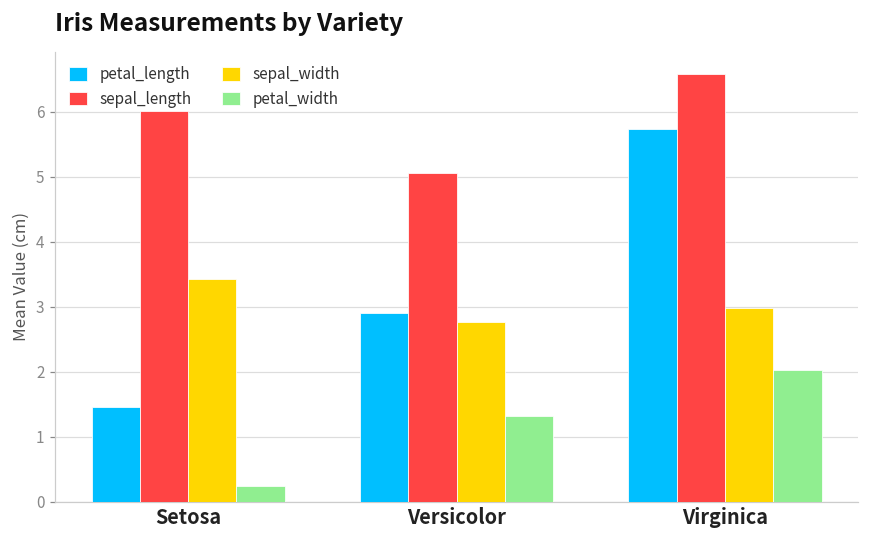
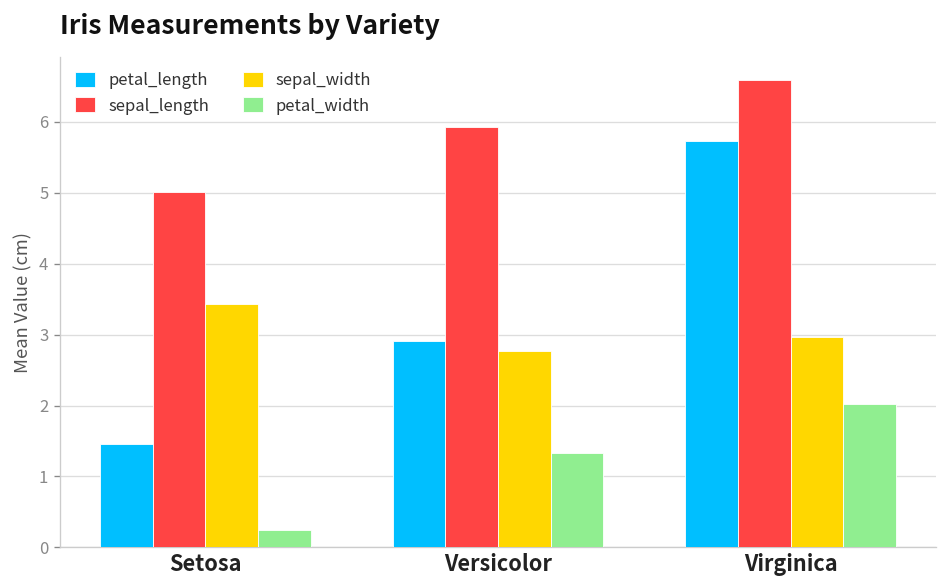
sepal_length, Setosa: 6.0 -> 5.0
sepal_length, Versicolor: 5.1 -> 5.9
